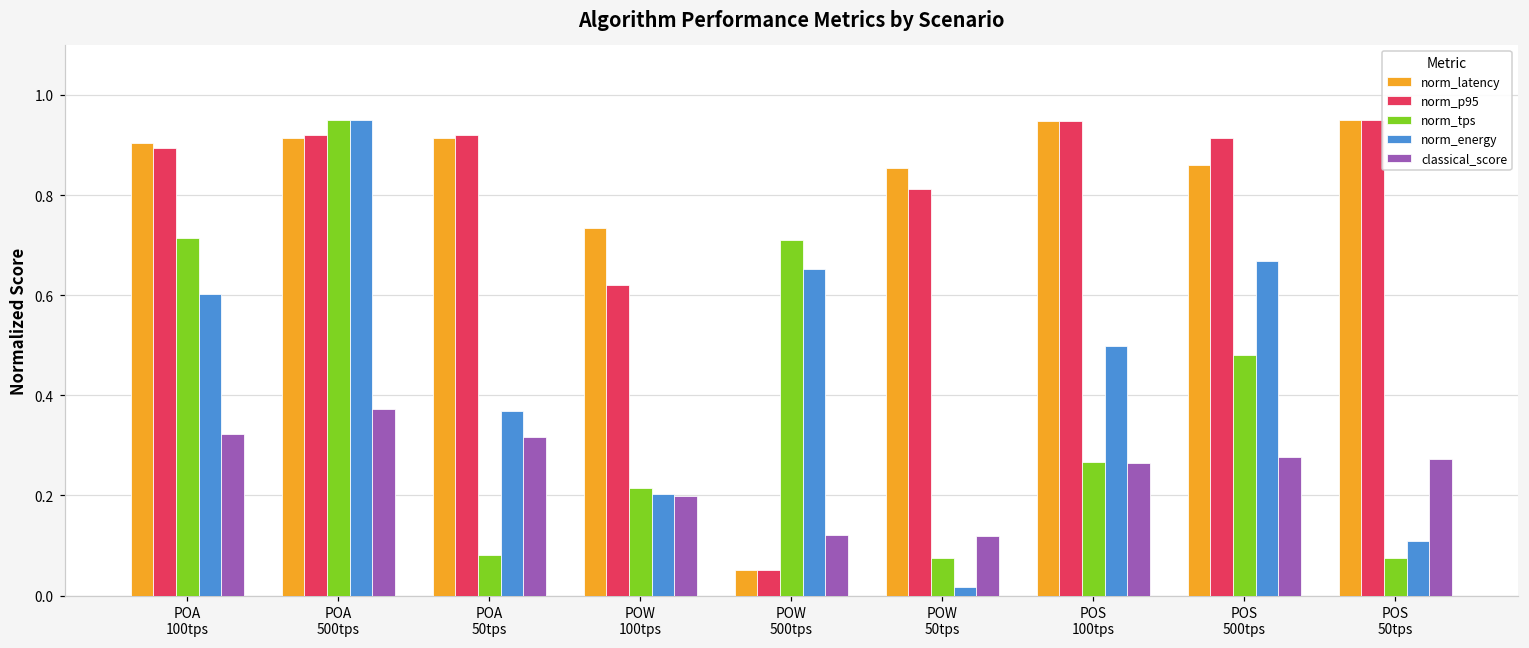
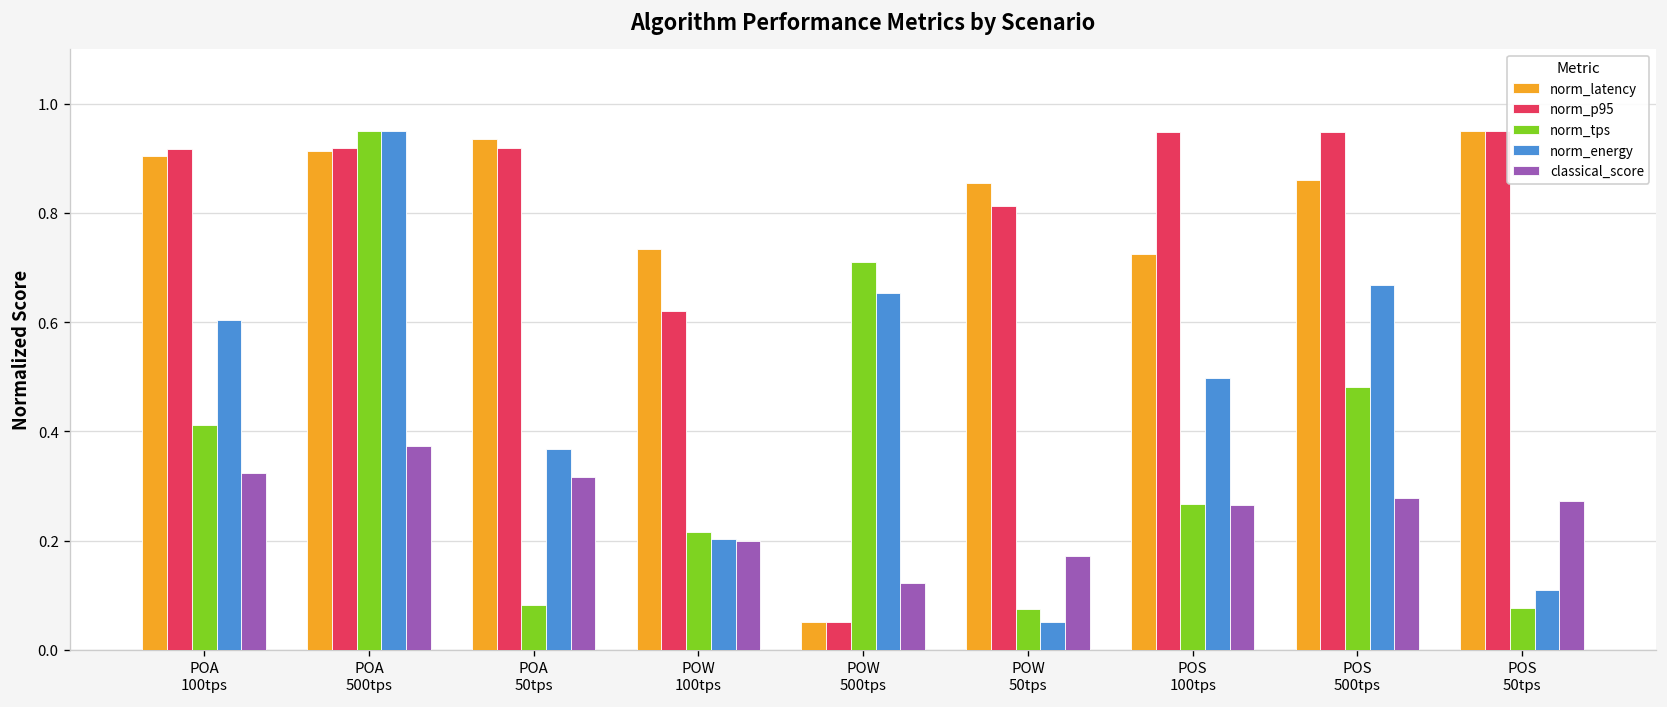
norm_p95, POA 100tps: 0.89 -> 0.92
norm_tps, POA 100tps: 0.71 -> 0.41
norm_latency, POA 50tps: 0.91 -> 0.94
norm_energy, POW 50tps: 0.02 -> 0.05
classical_score, POW 50tps: 0.12 -> 0.17
norm_latency, POS 100tps: 0.95 -> 0.72
norm_p95, POS 500tps: 0.91 -> 0.95
